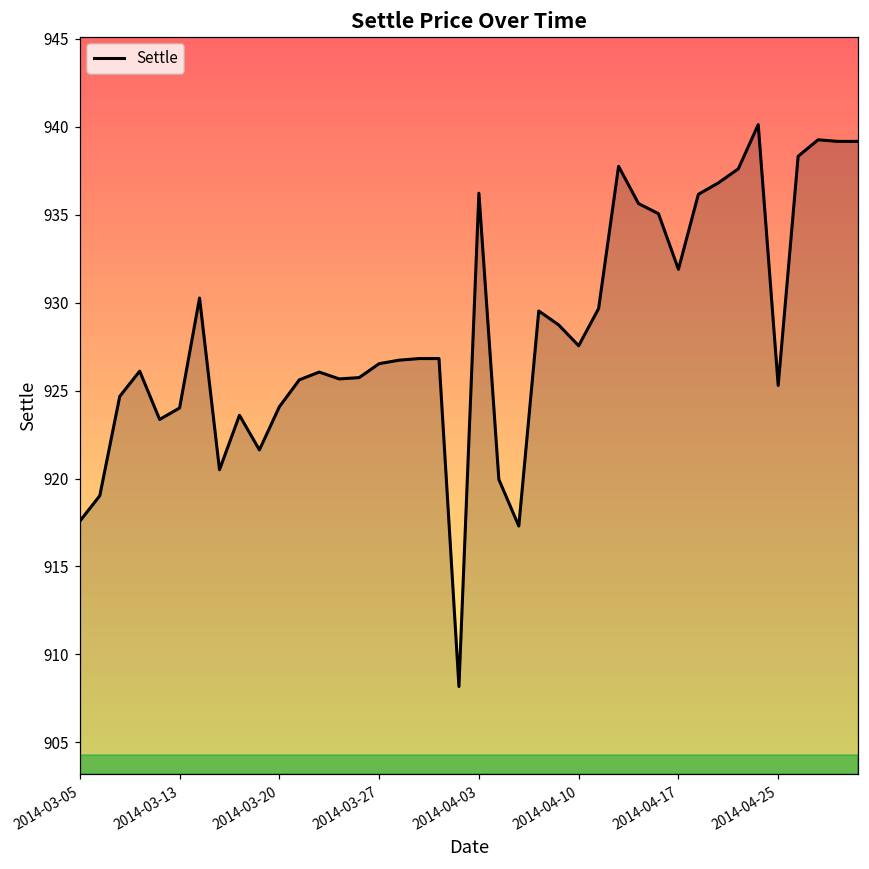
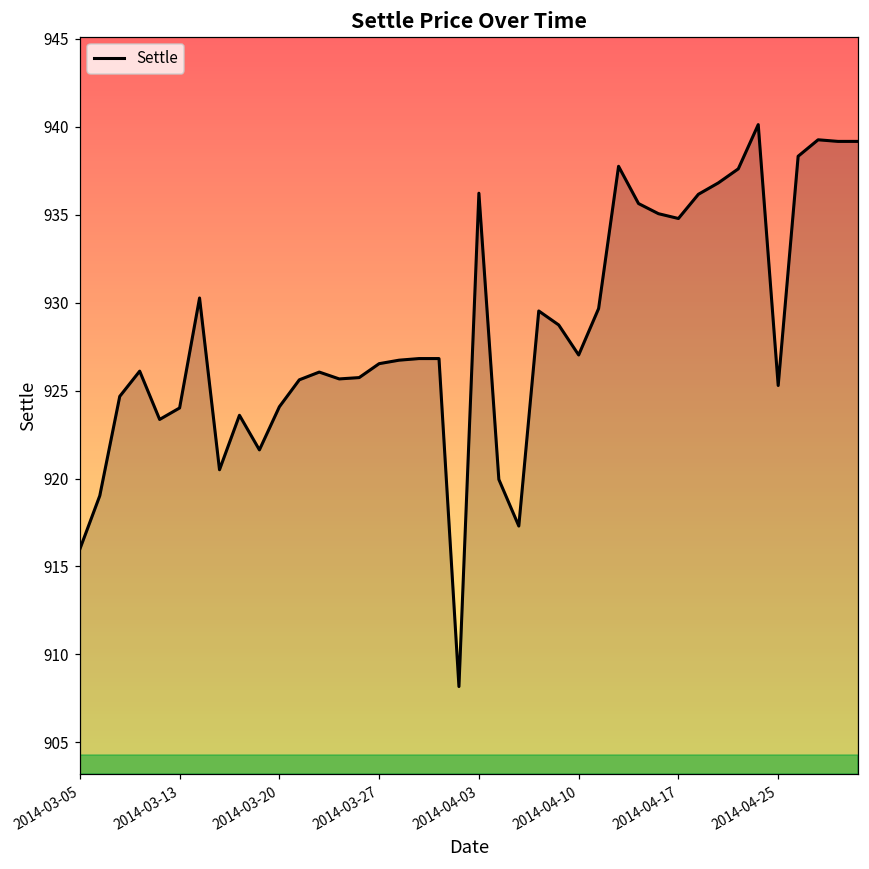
2014-03-05: 917.6 -> 916.0
2014-04-10: 927.6 -> 927.0
2014-04-17: 931.9 -> 934.8
